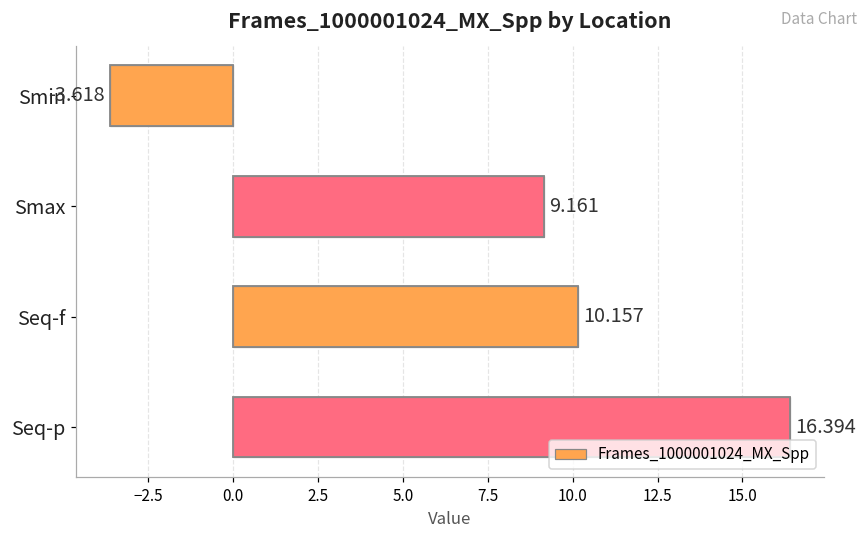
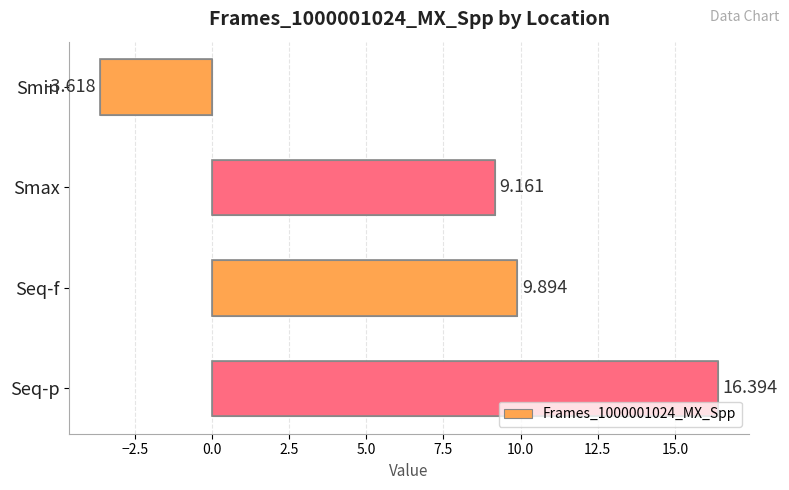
Seq-f: 10.157 -> 9.894
